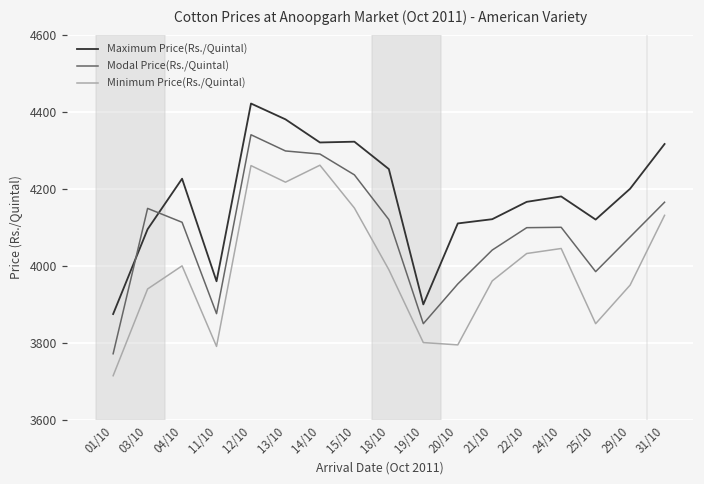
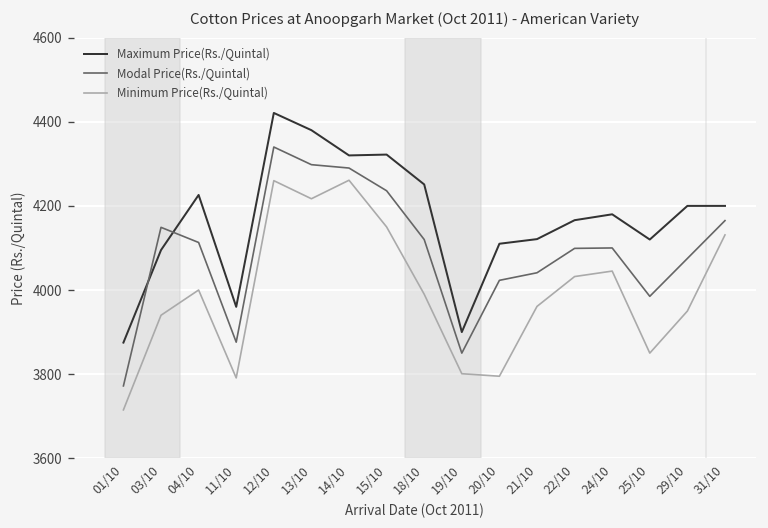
Modal Price(Rs./Quintal), 20/10: 3950 -> 4020
Maximum Price(Rs./Quintal), 31/10: 4320 -> 4200
